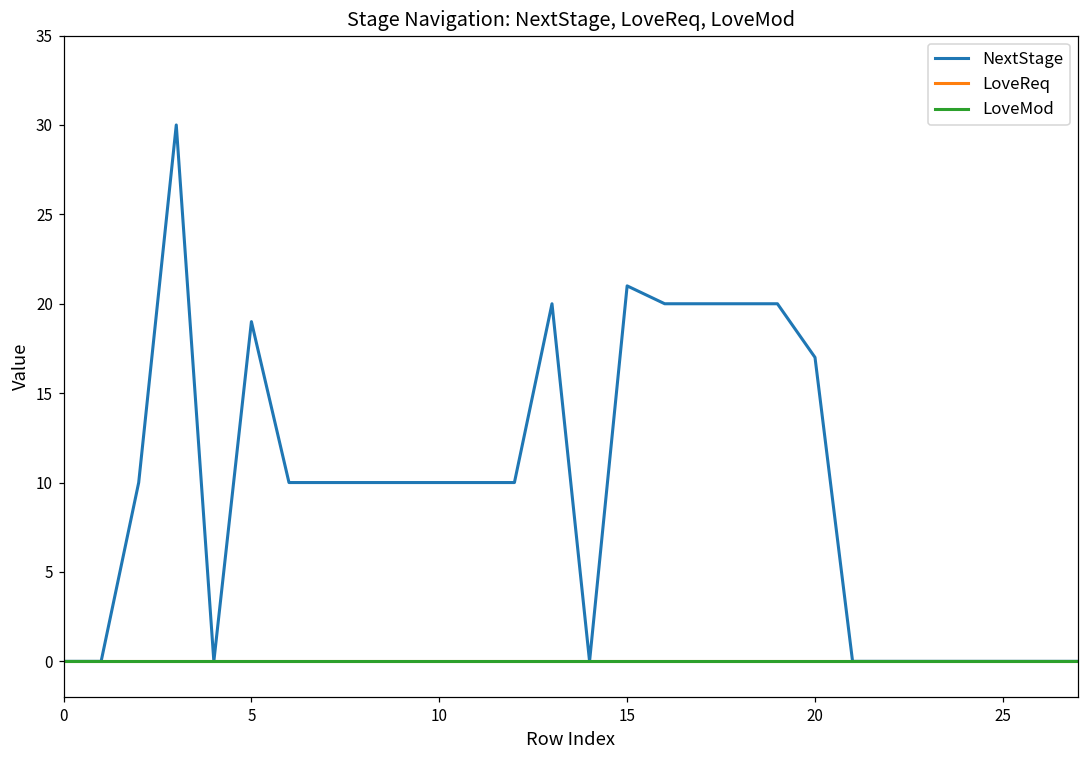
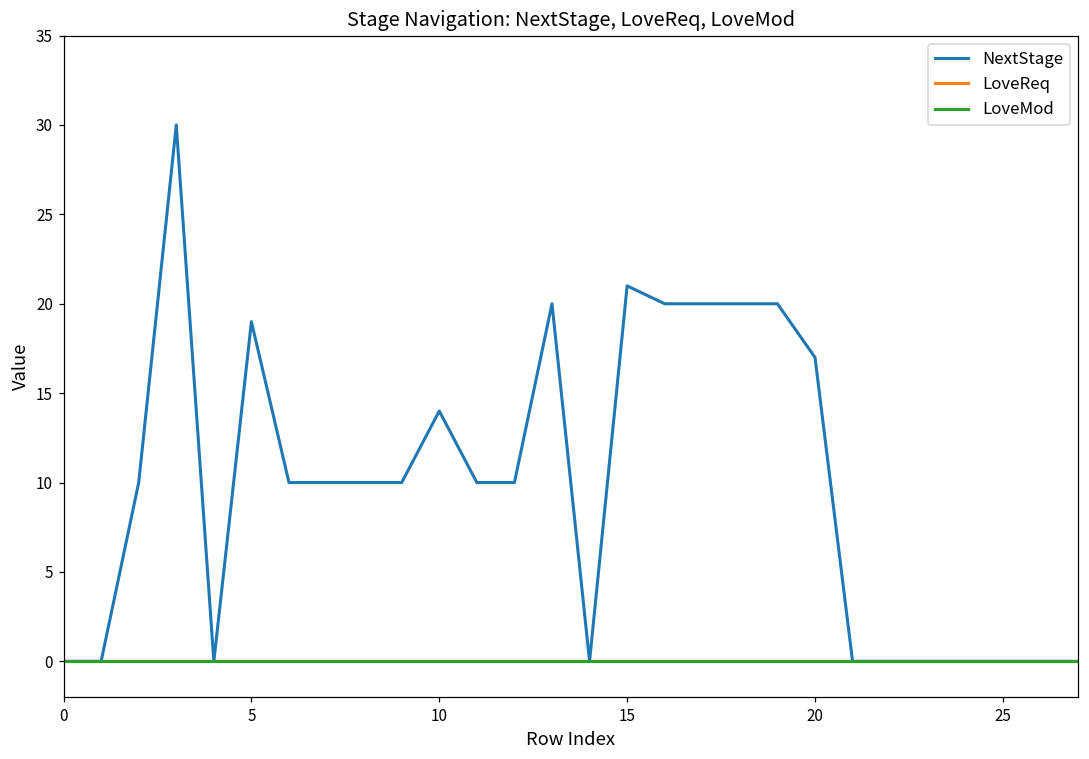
NextStage, 10: 10 -> 14
